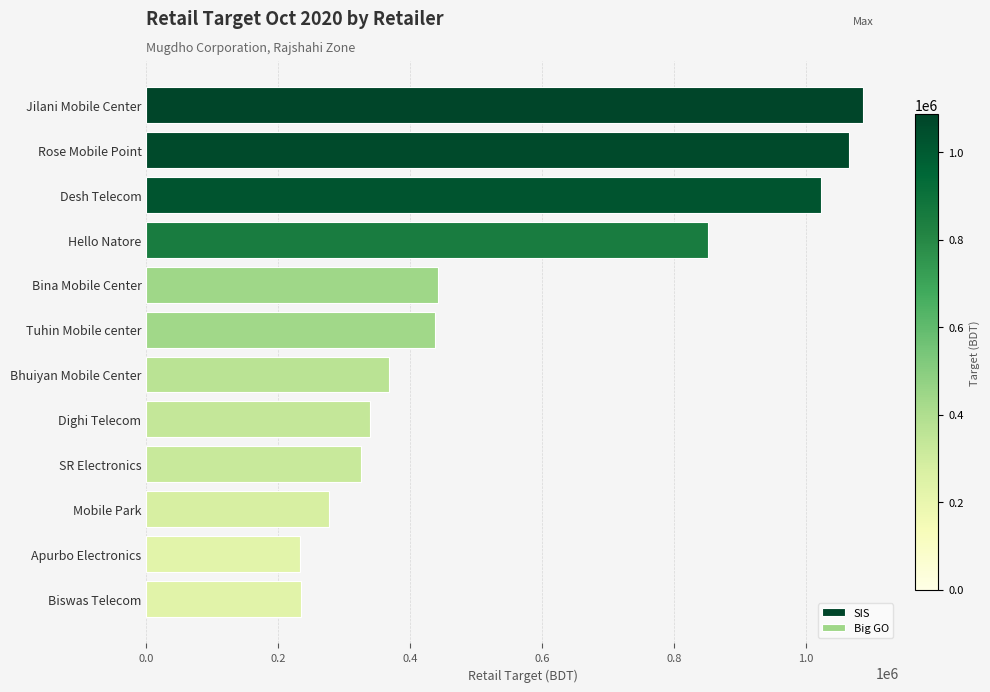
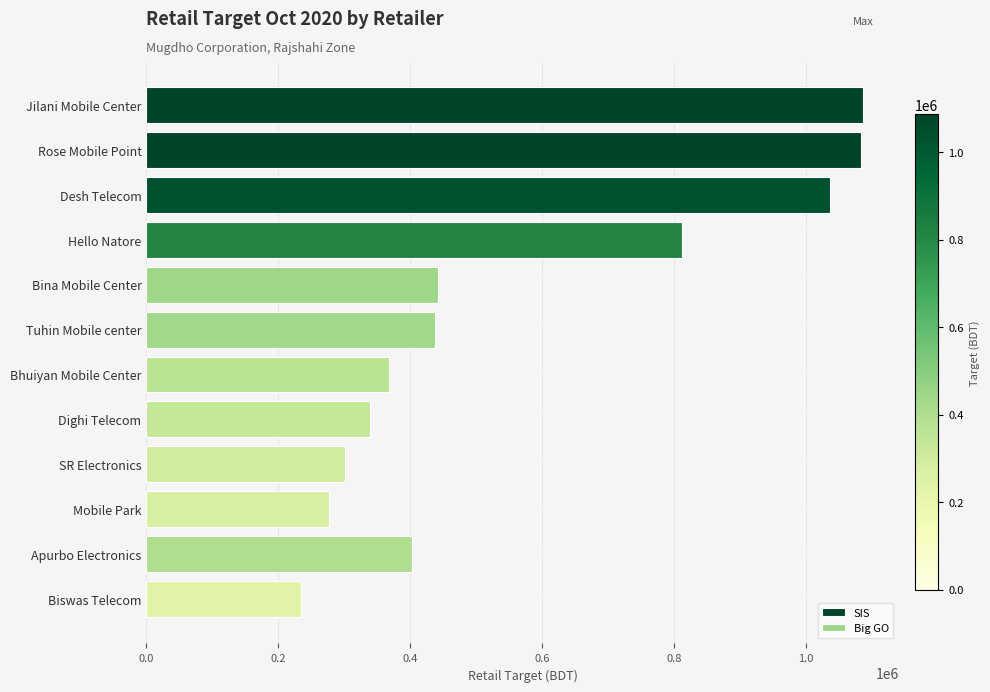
SIS, Rose Mobile Point: 1060000 -> 1080000
SIS, Desh Telecom: 1020000 -> 1040000
SIS, Hello Natore: 850000 -> 810000
Big GO, SR Electronics: 320000 -> 300000
Big GO, Apurbo Electronics: 230000 -> 400000
